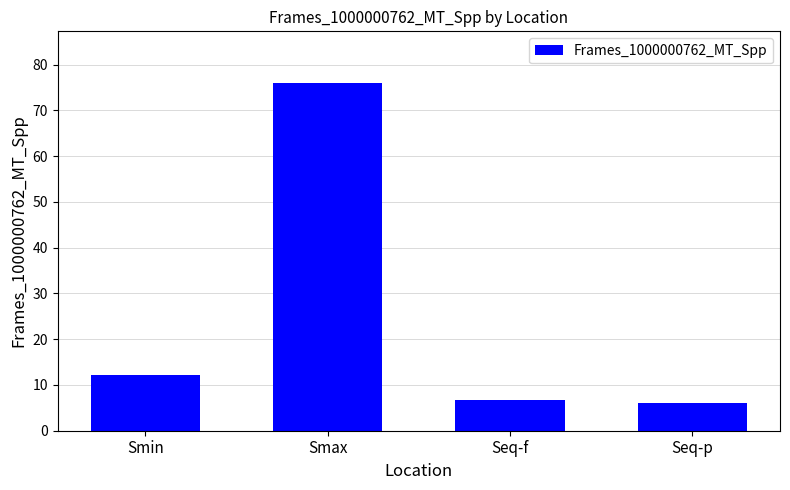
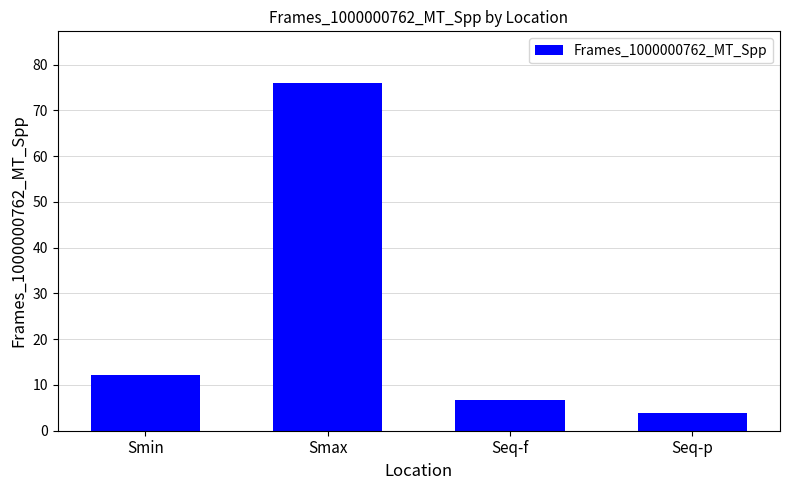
Seq-p: 6 -> 4
